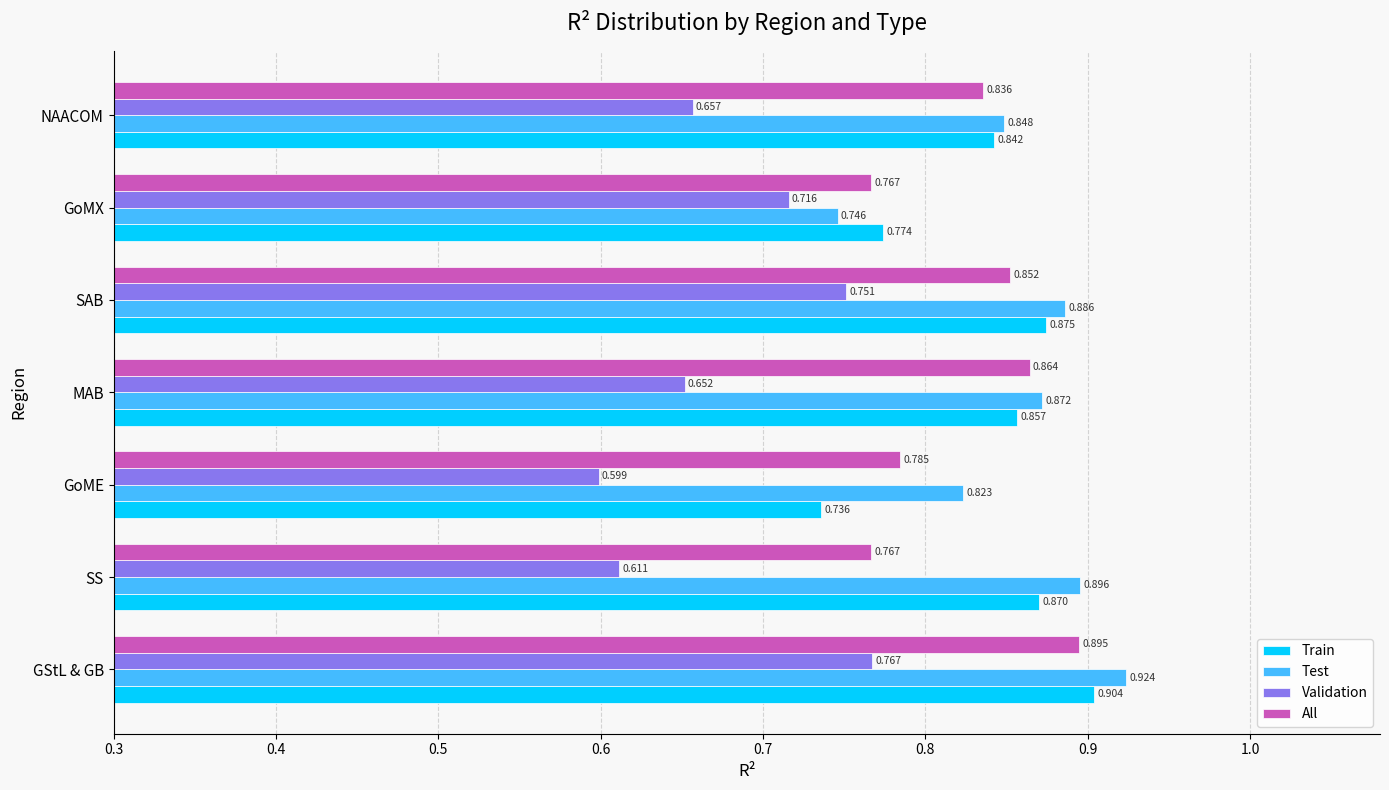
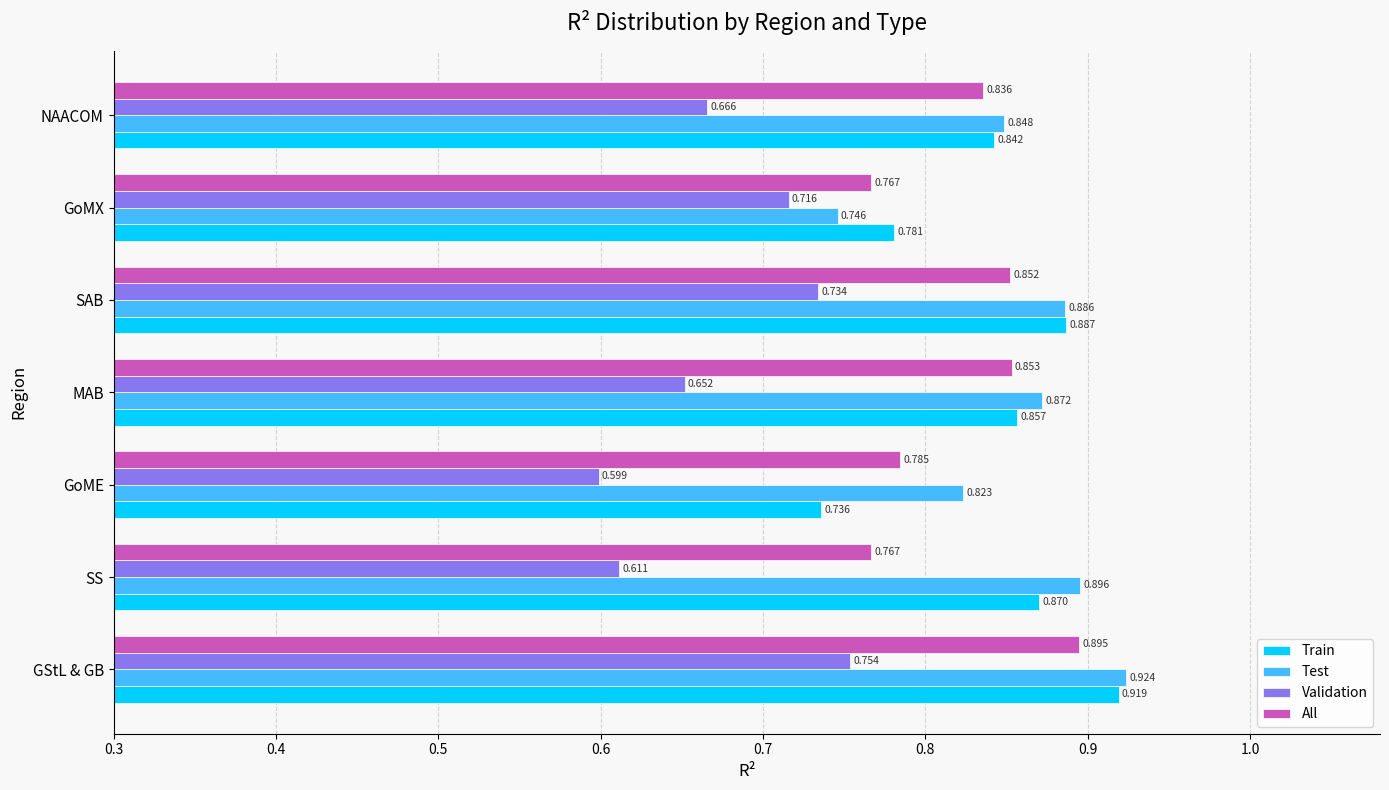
Validation, NAACOM: 0.657 -> 0.666
Train, GoMX: 0.774 -> 0.781
Validation, SAB: 0.751 -> 0.734
Train, SAB: 0.875 -> 0.887
All, MAB: 0.864 -> 0.853
Validation, GStL & GB: 0.767 -> 0.754
Train, GStL & GB: 0.904 -> 0.919
